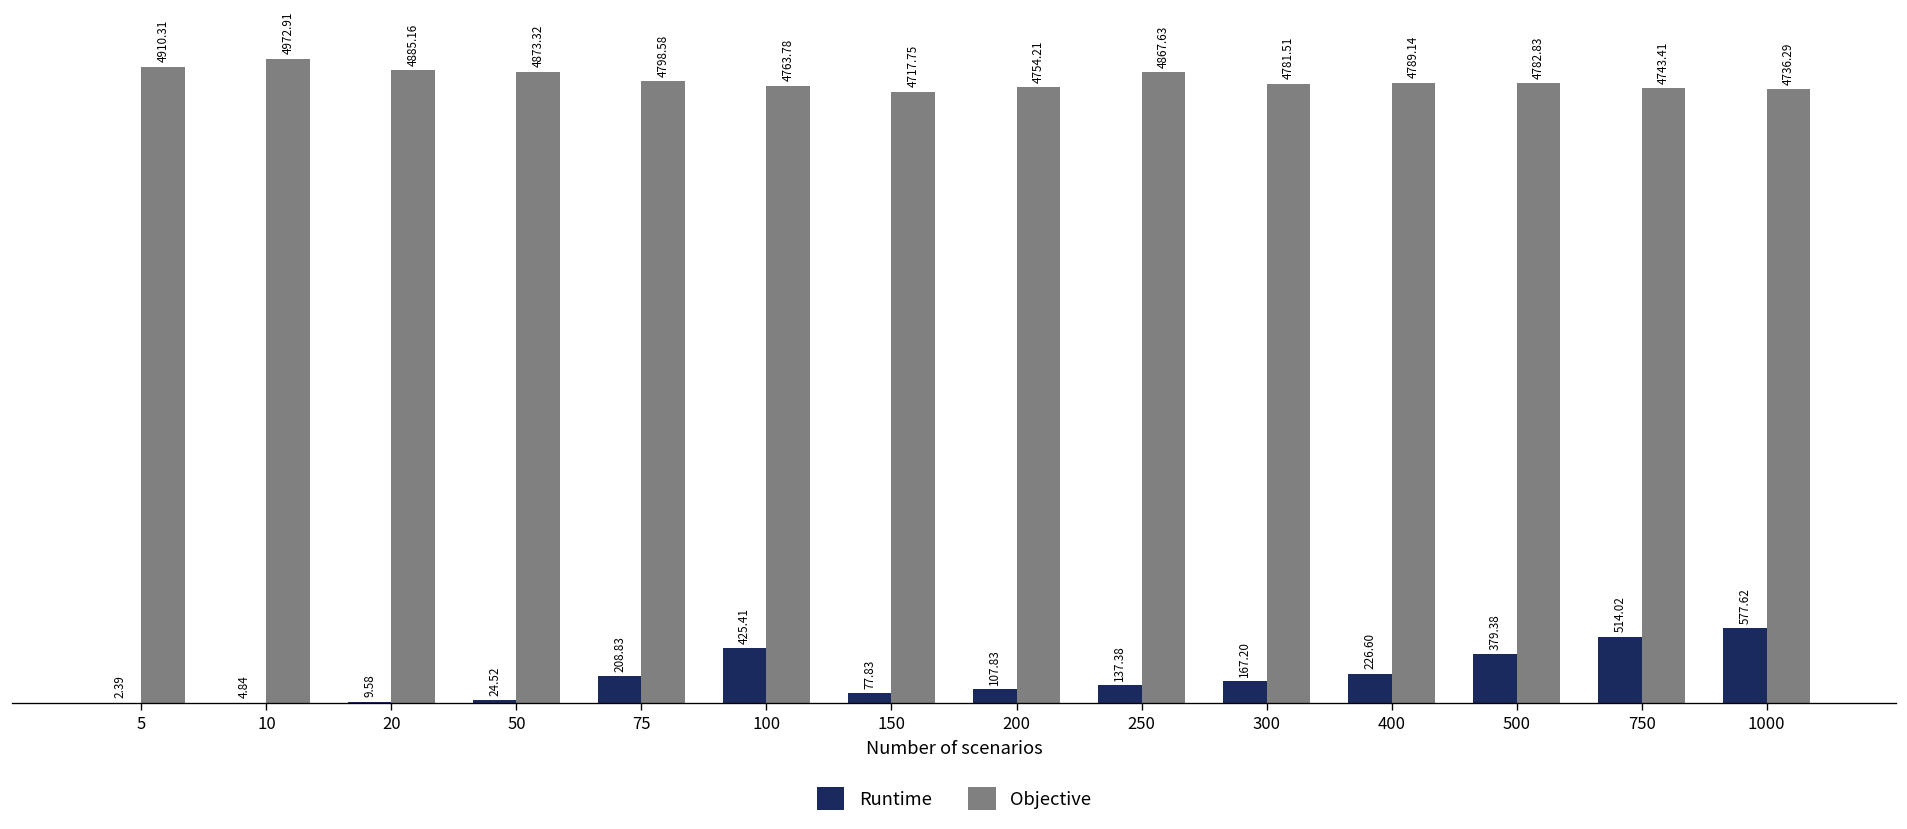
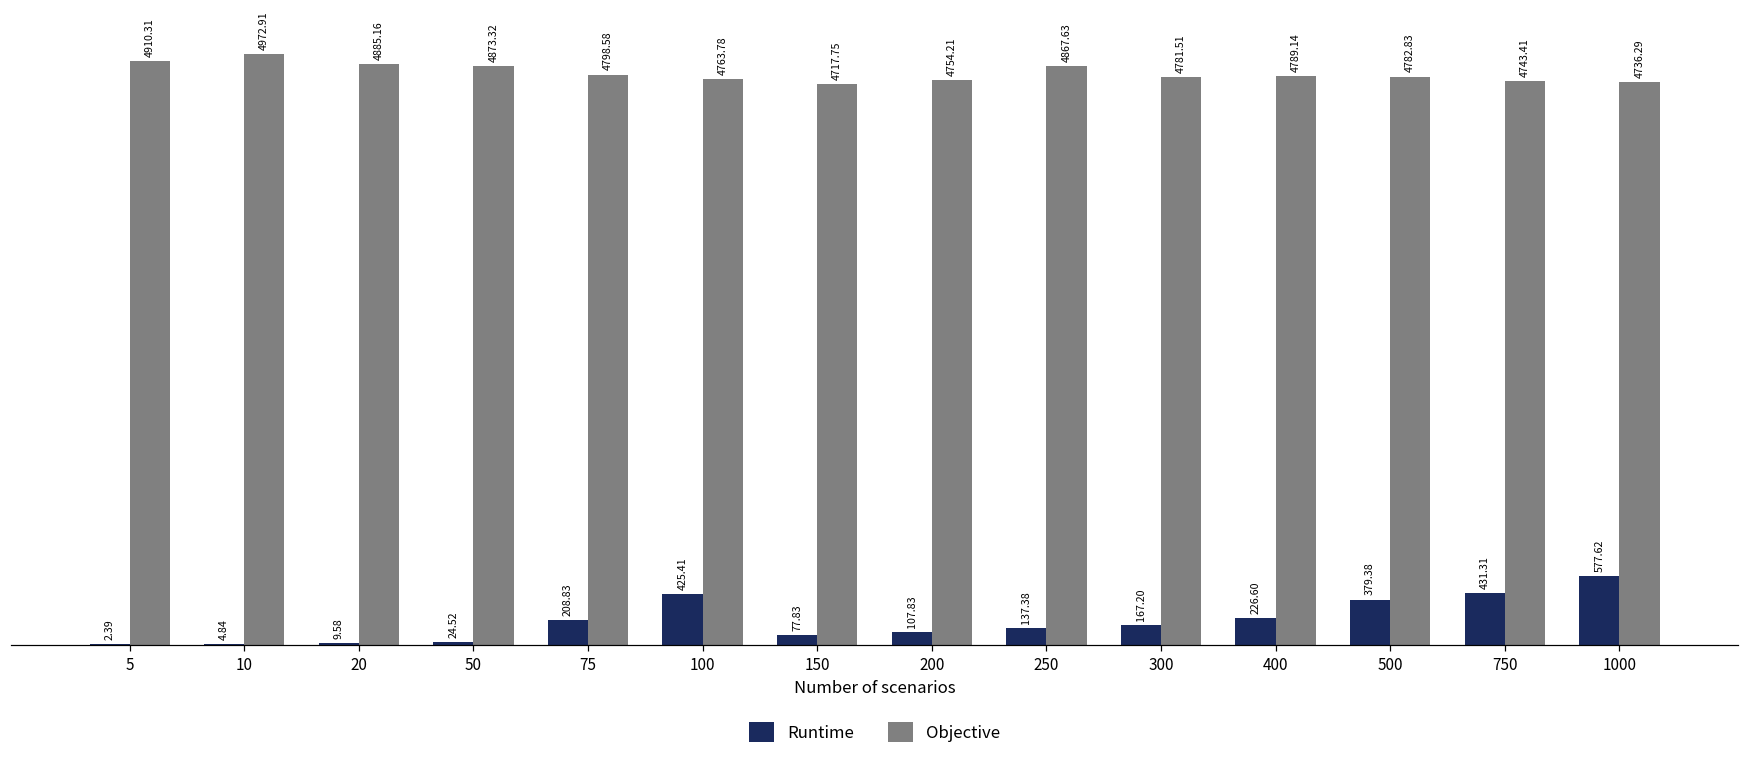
Runtime, 750: 514.02 -> 431.31
